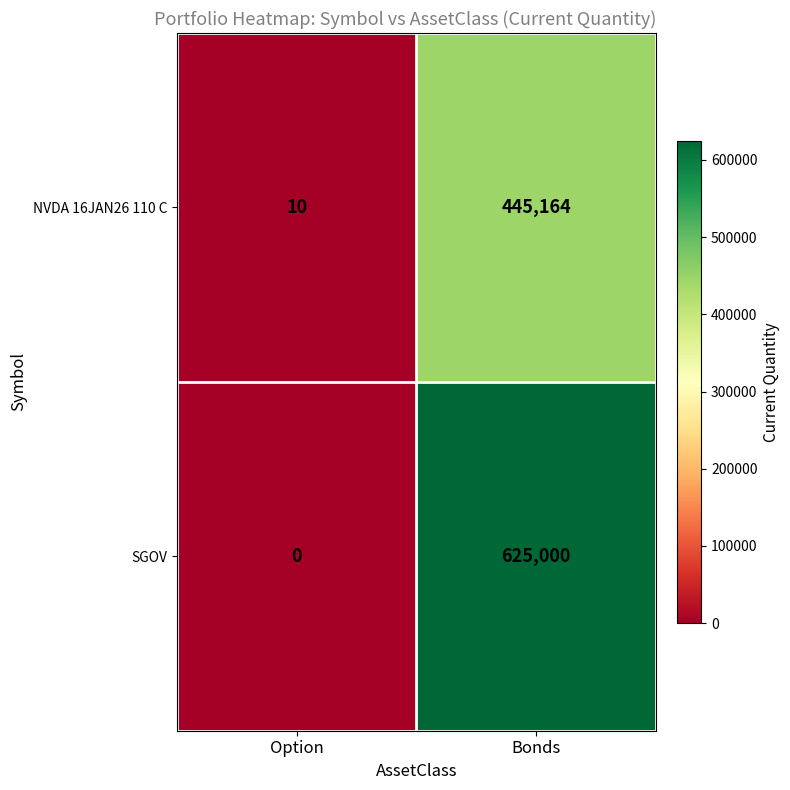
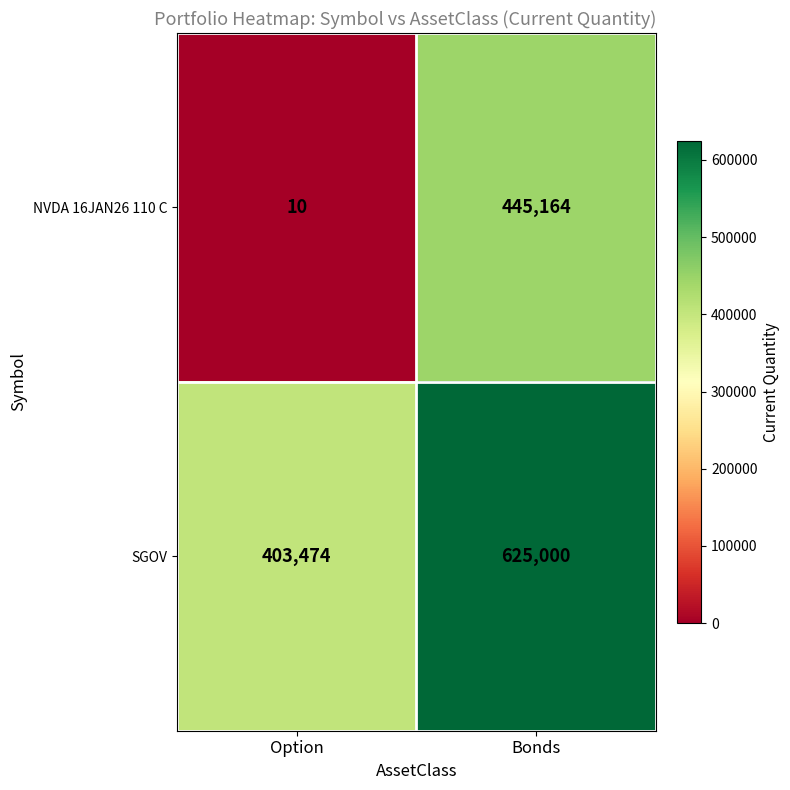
SGOV, Option: 0 -> 403,474
